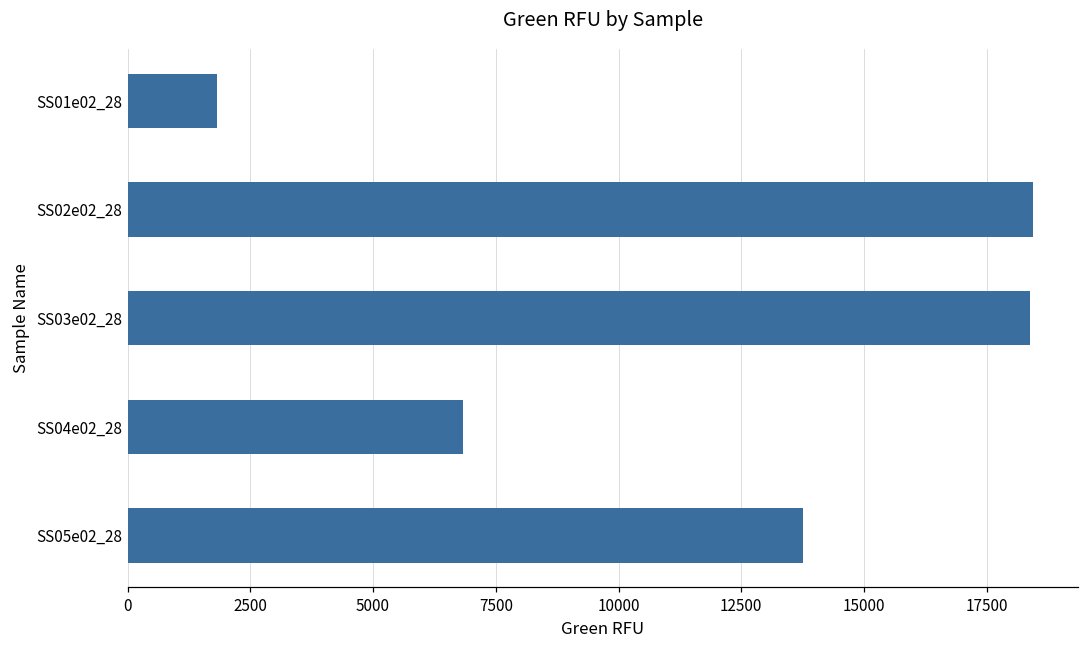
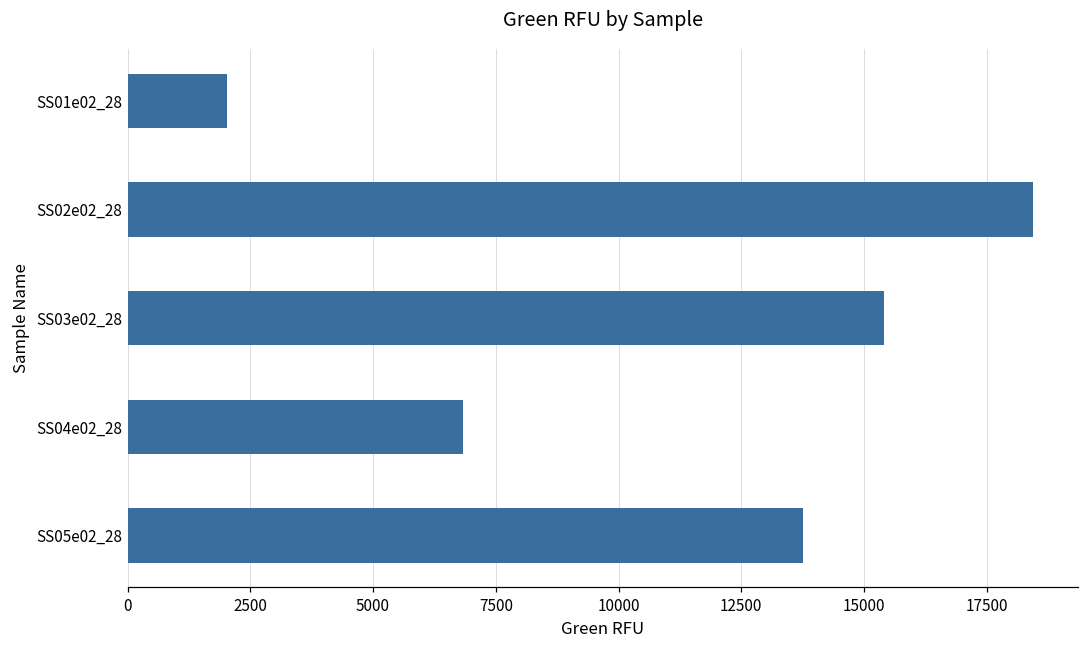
SS01e02_28: 1800 -> 2000
SS03e02_28: 18400 -> 15400
